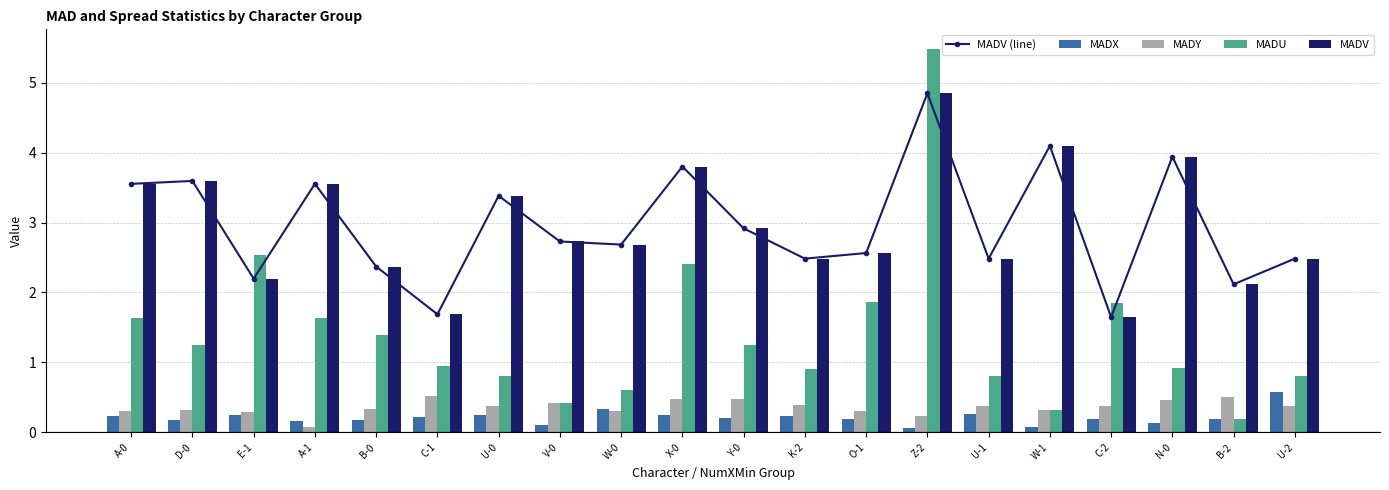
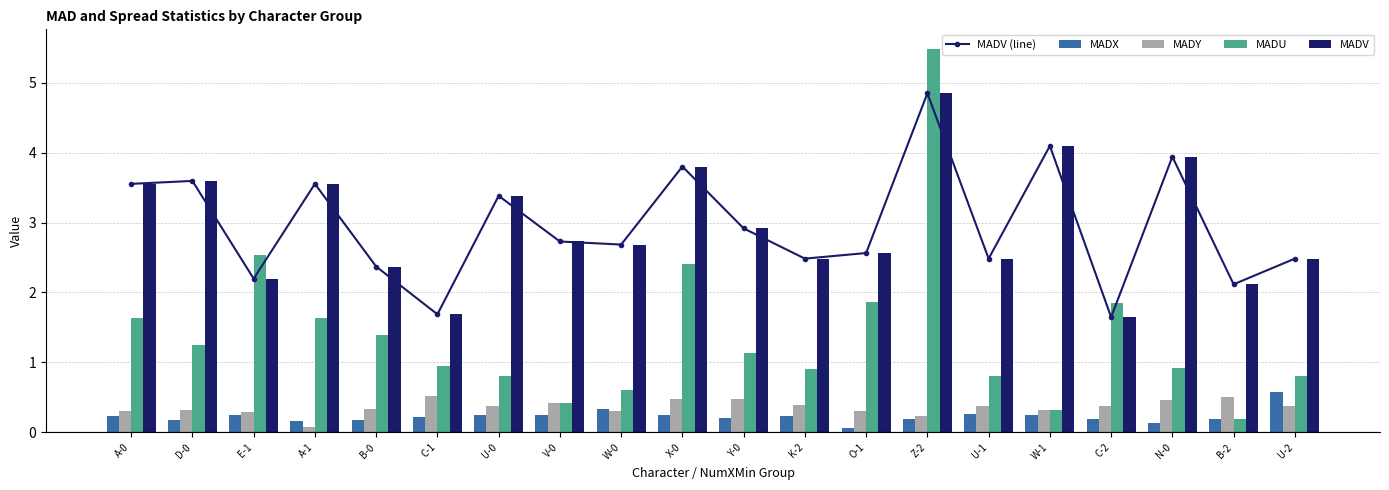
MADX, V-0: 0.1 -> 0.2
MADU, Y-0: 1.3 -> 1.1
MADX, O-1: 0.2 -> 0.1
MADX, Z-2: 0.1 -> 0.2
MADX, W-1: 0.1 -> 0.2
